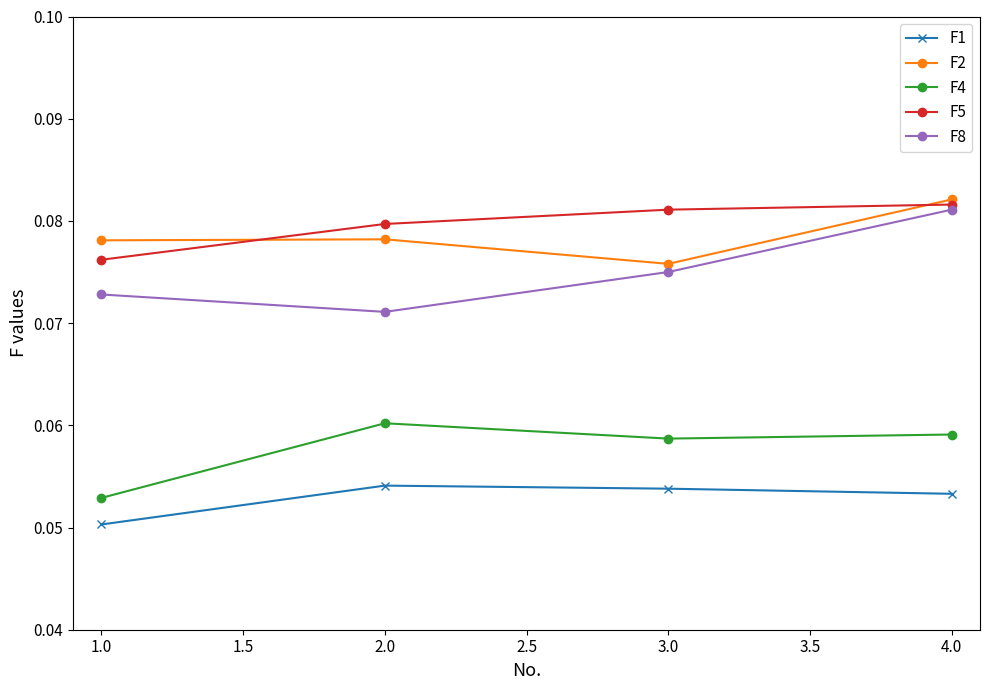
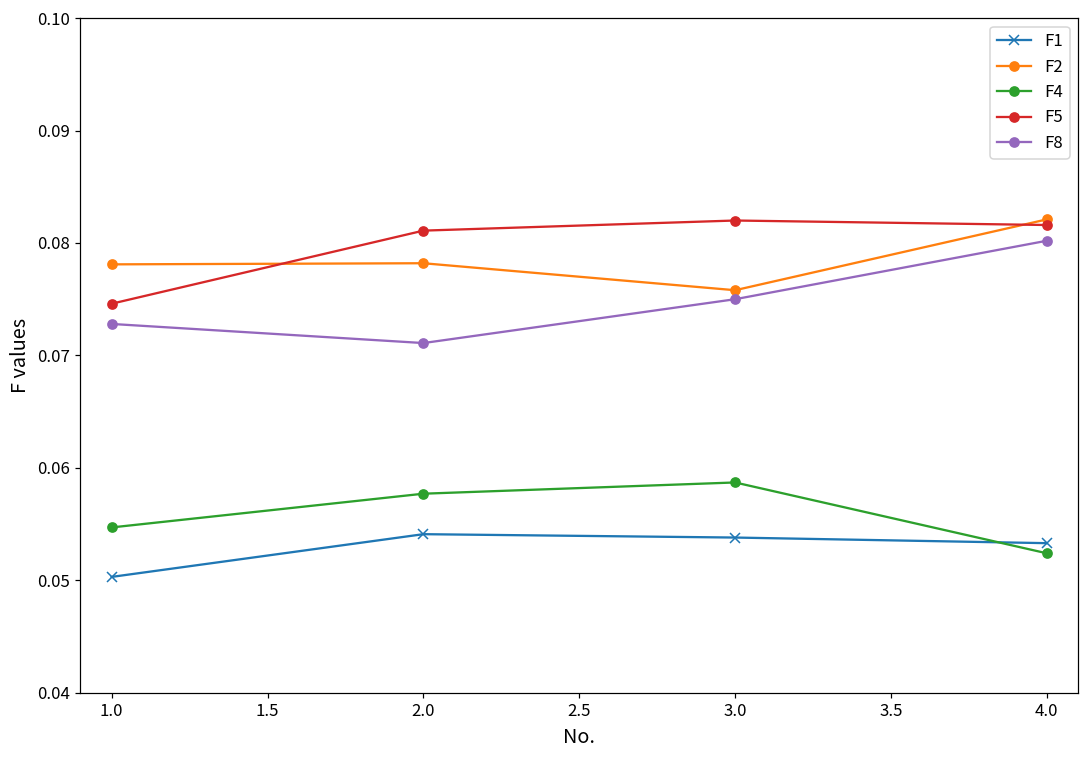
F4, 1.0: 0.0529 -> 0.0547
F5, 1.0: 0.0762 -> 0.0746
F4, 2.0: 0.0602 -> 0.0577
F5, 2.0: 0.0797 -> 0.0811
F5, 3.0: 0.0811 -> 0.0820
F4, 4.0: 0.0591 -> 0.0524
F8, 4.0: 0.0811 -> 0.0802
